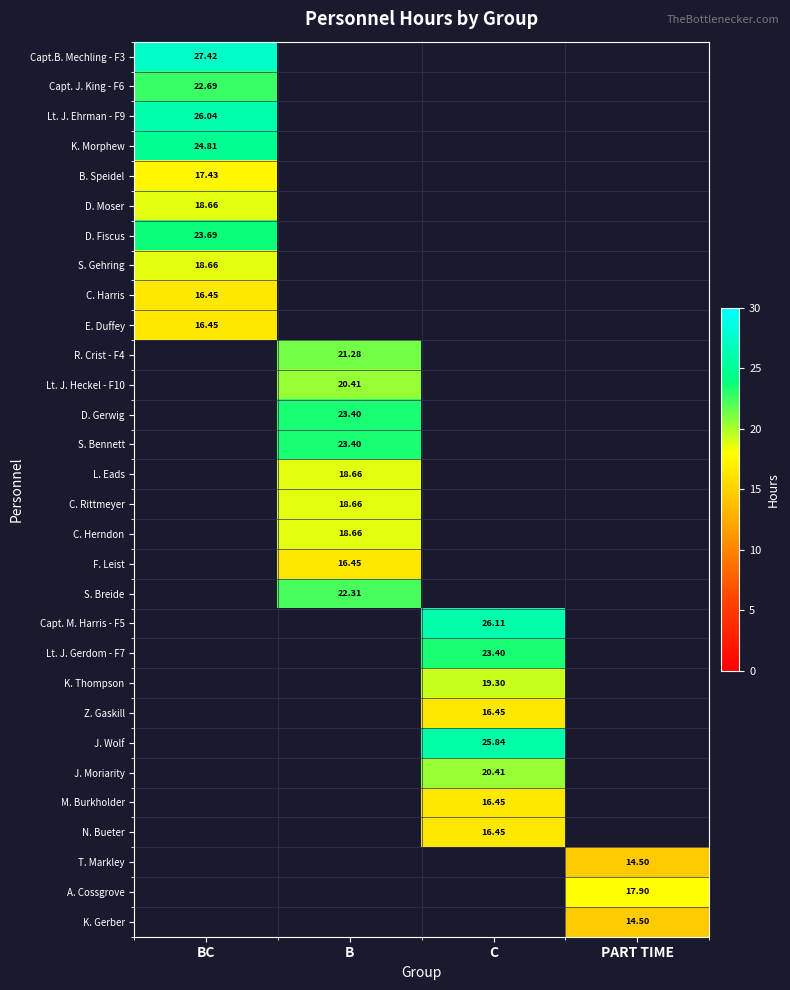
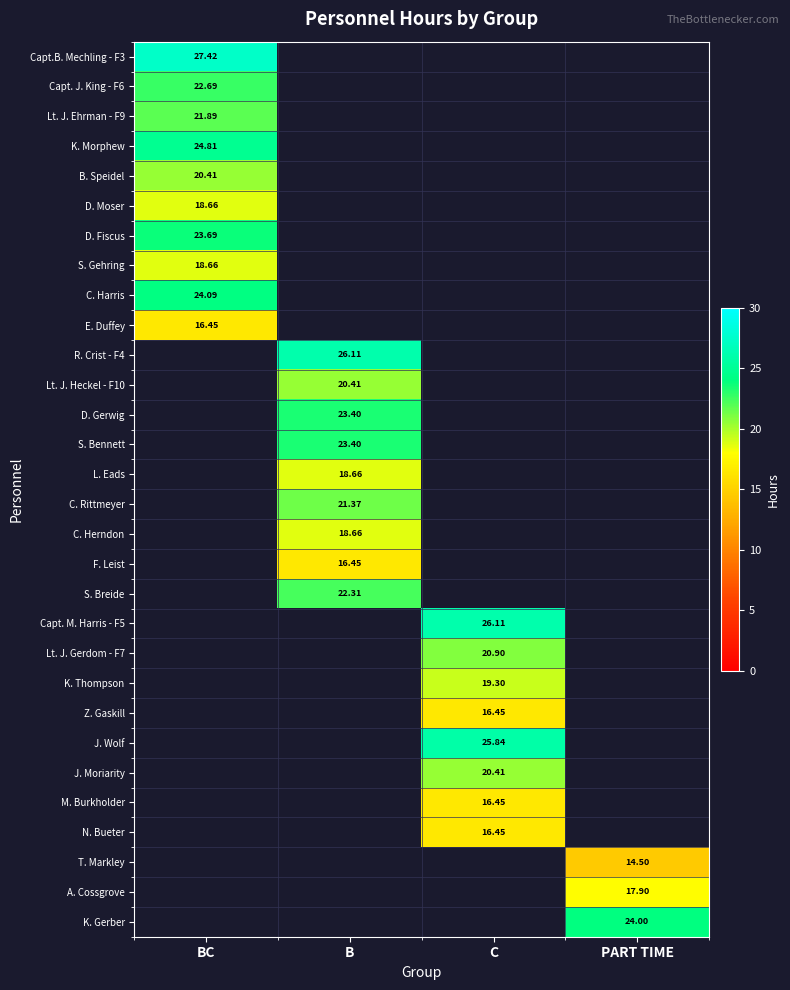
Lt. J. Ehrman - F9, BC: 26.04 -> 21.89
B. Speidel, BC: 17.43 -> 20.41
C. Harris, BC: 16.45 -> 24.09
R. Crist - F4, B: 21.28 -> 26.11
C. Rittmeyer, B: 18.66 -> 21.37
Lt. J. Gerdom - F7, C: 23.40 -> 20.90
K. Gerber, PART TIME: 14.50 -> 24.00
